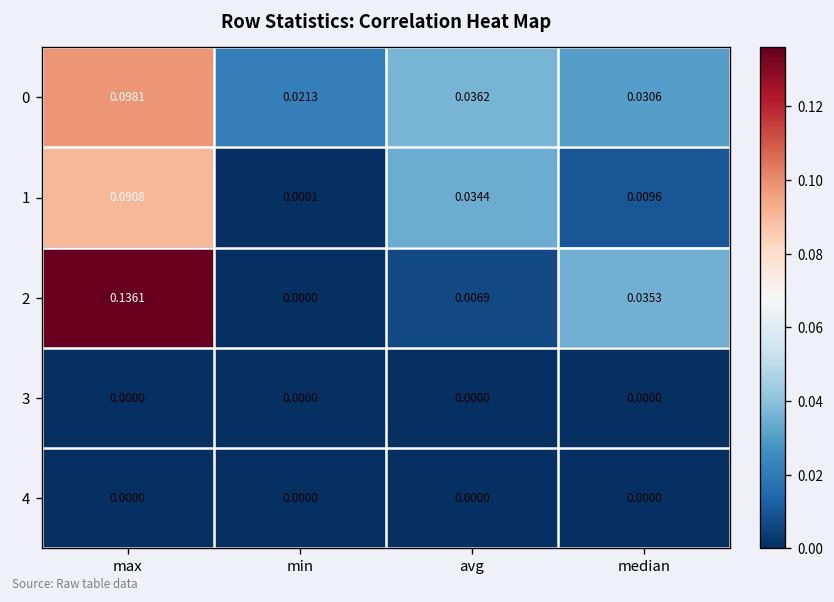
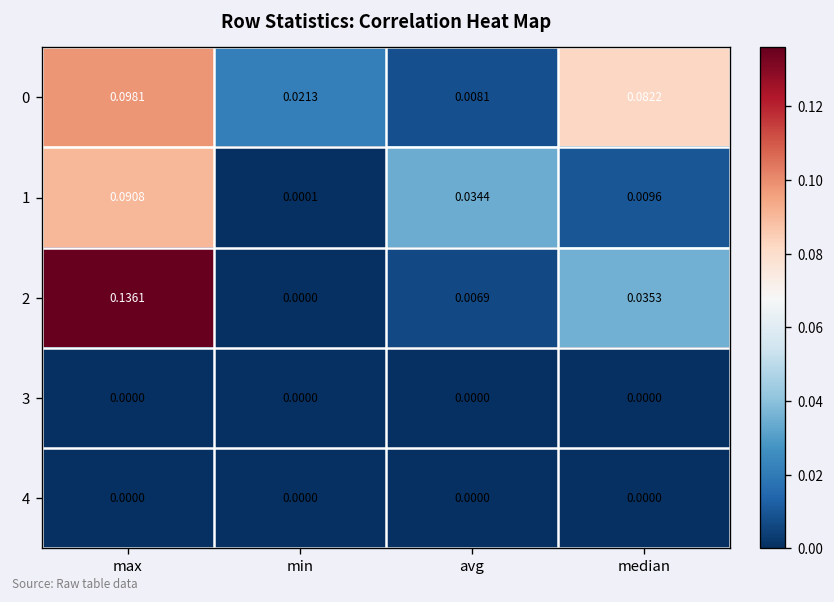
0, avg: 0.0362 -> 0.0081
0, median: 0.0306 -> 0.0822
